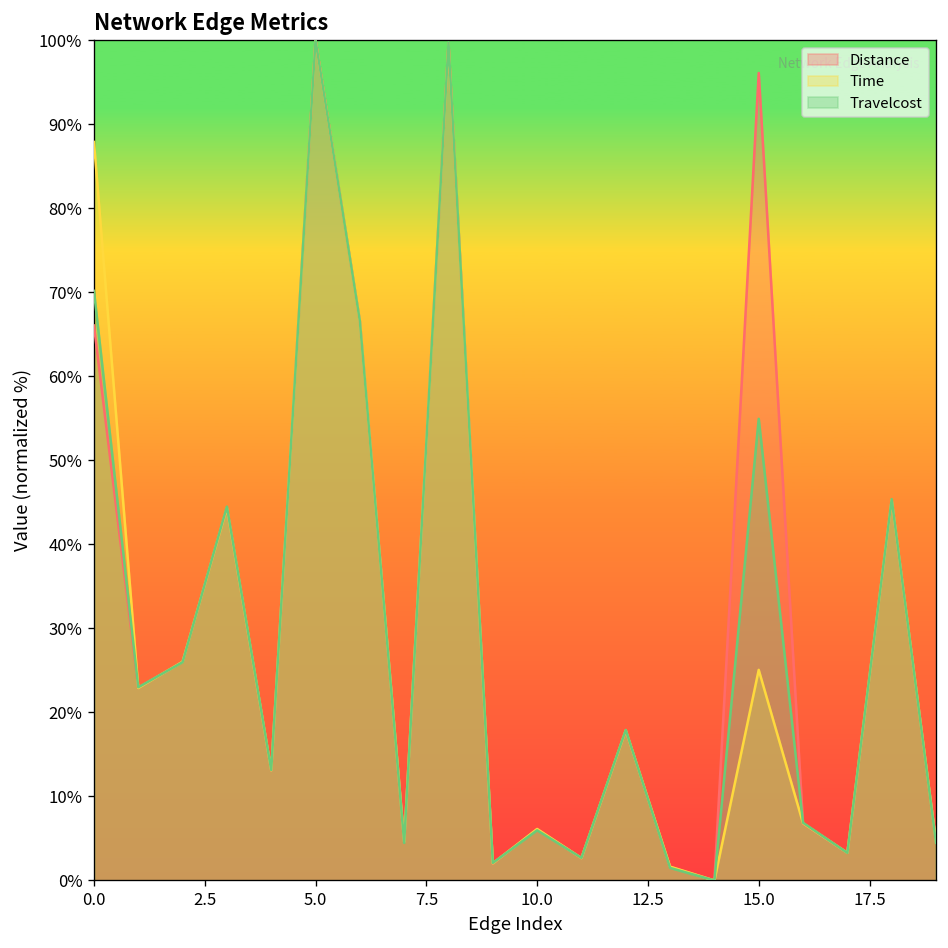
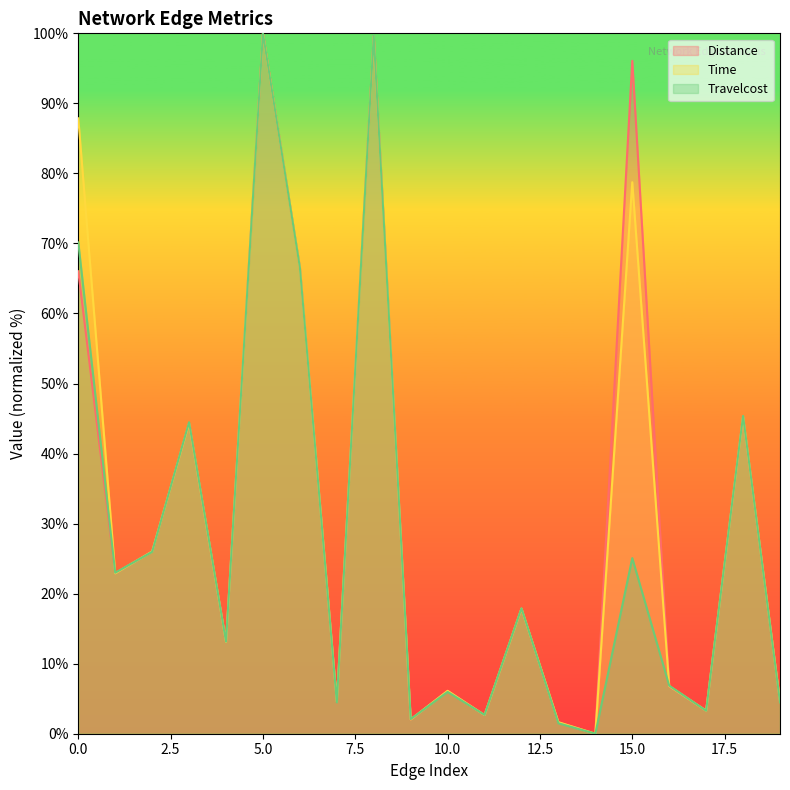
Time, 15.0: 25% -> 79%
Travelcost, 15.0: 55% -> 25%
